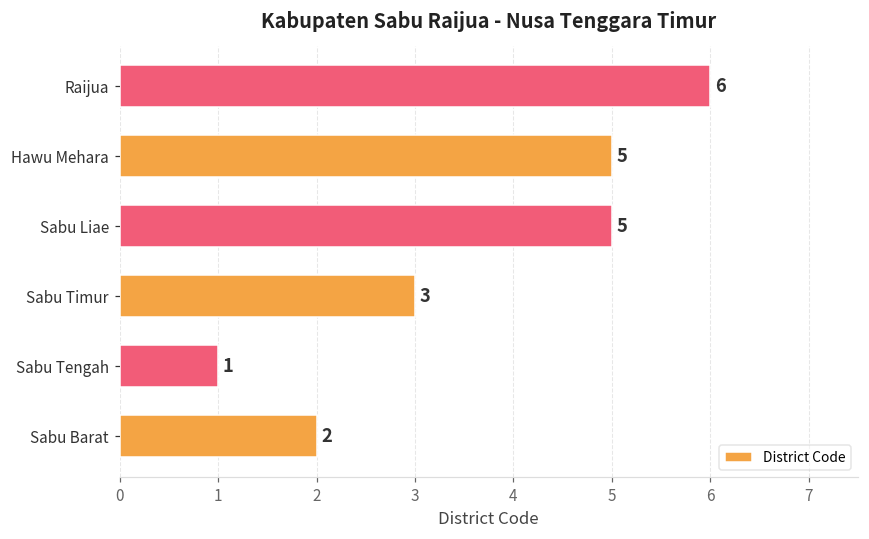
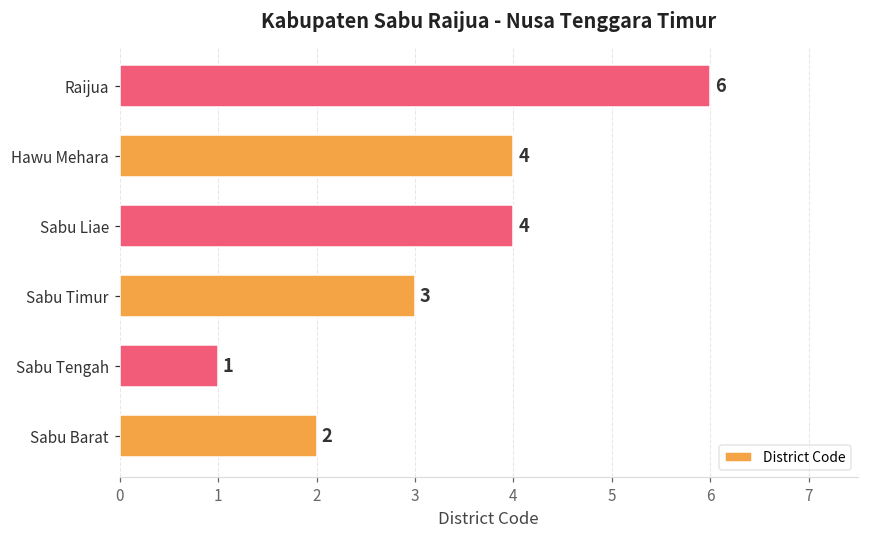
Hawu Mehara: 5 -> 4
Sabu Liae: 5 -> 4
